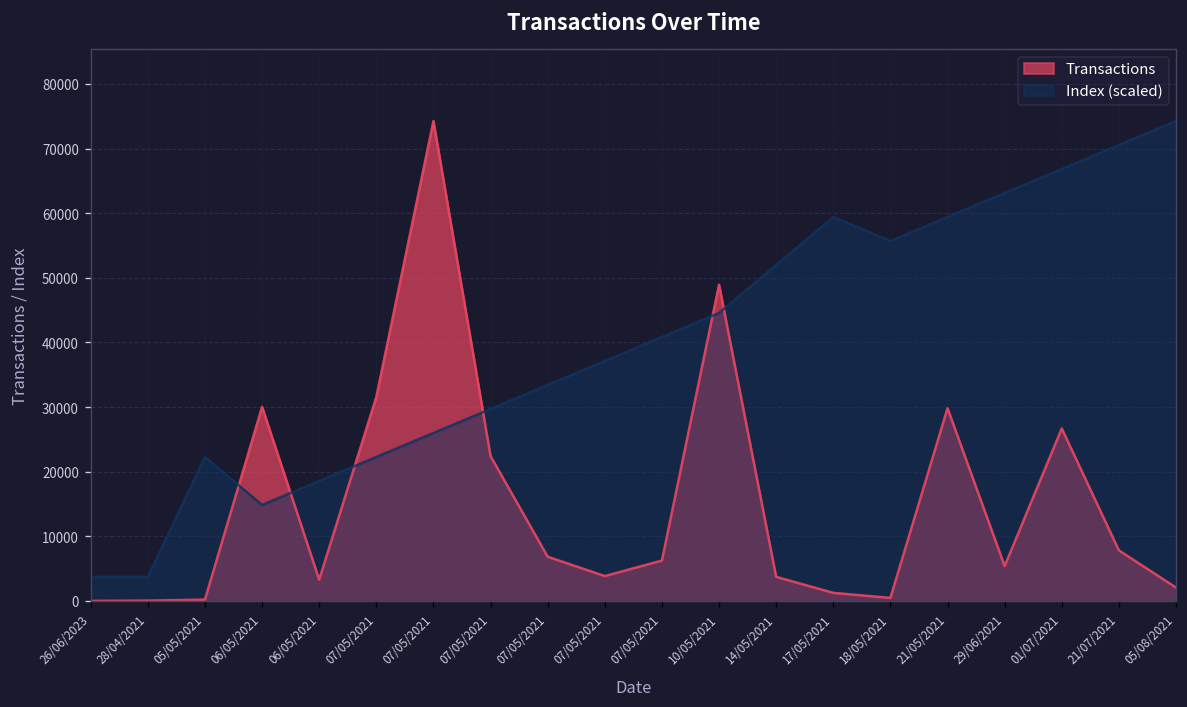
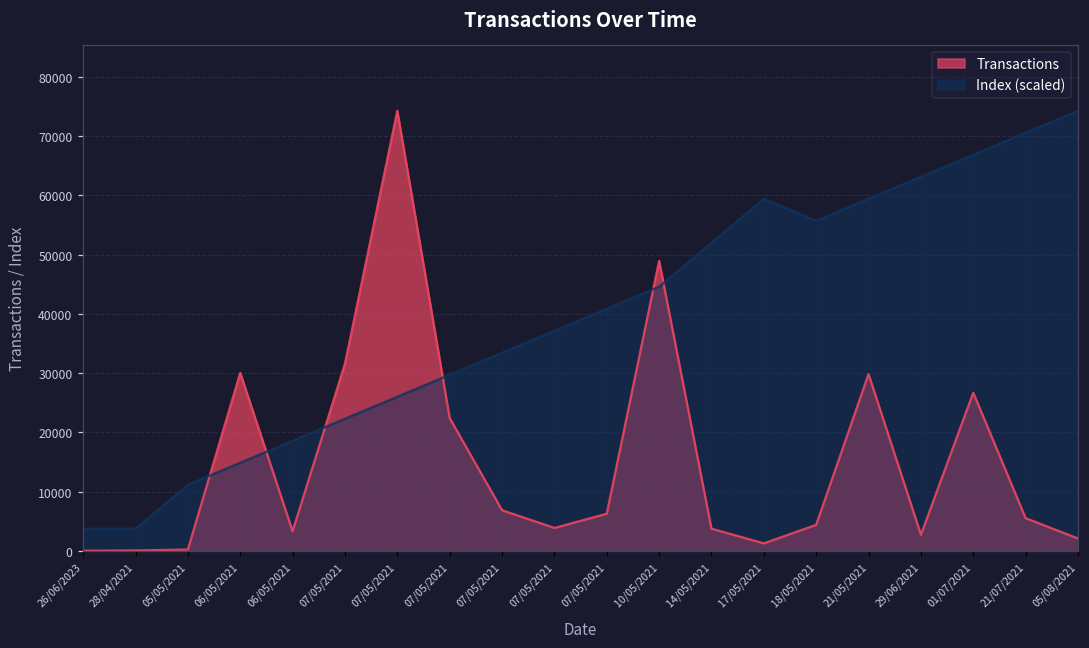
Index (scaled), 05/05/2021: 22000 -> 11000
Transactions, 18/05/2021: 0 -> 4000
Transactions, 29/06/2021: 5000 -> 3000
Transactions, 21/07/2021: 8000 -> 5000
